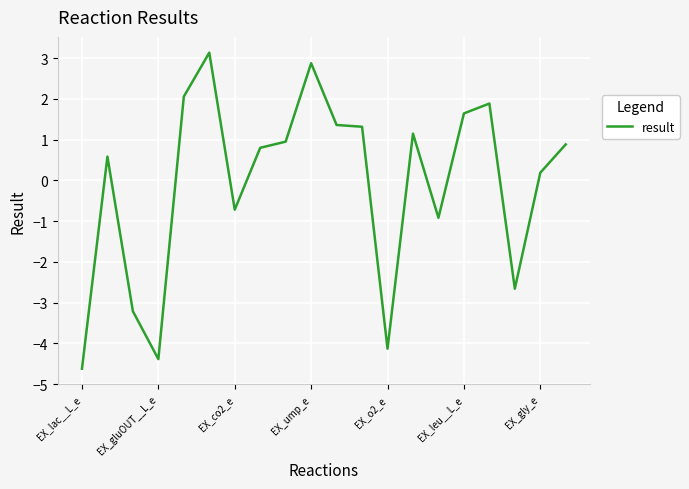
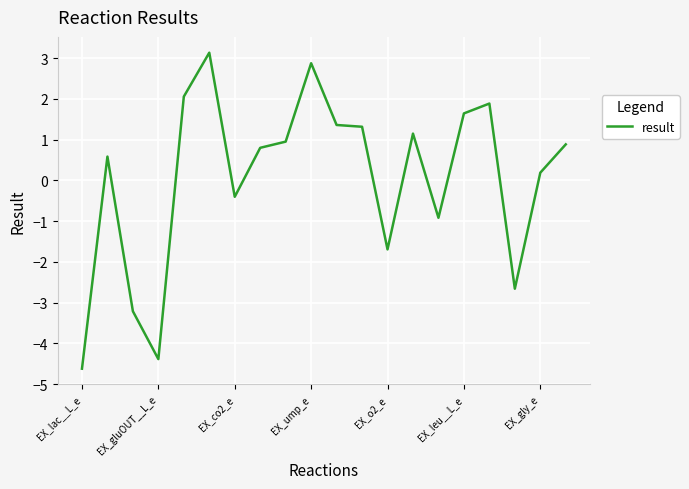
EX_co2_e: -0.7 -> -0.4
EX_o2_e: -4.1 -> -1.7
